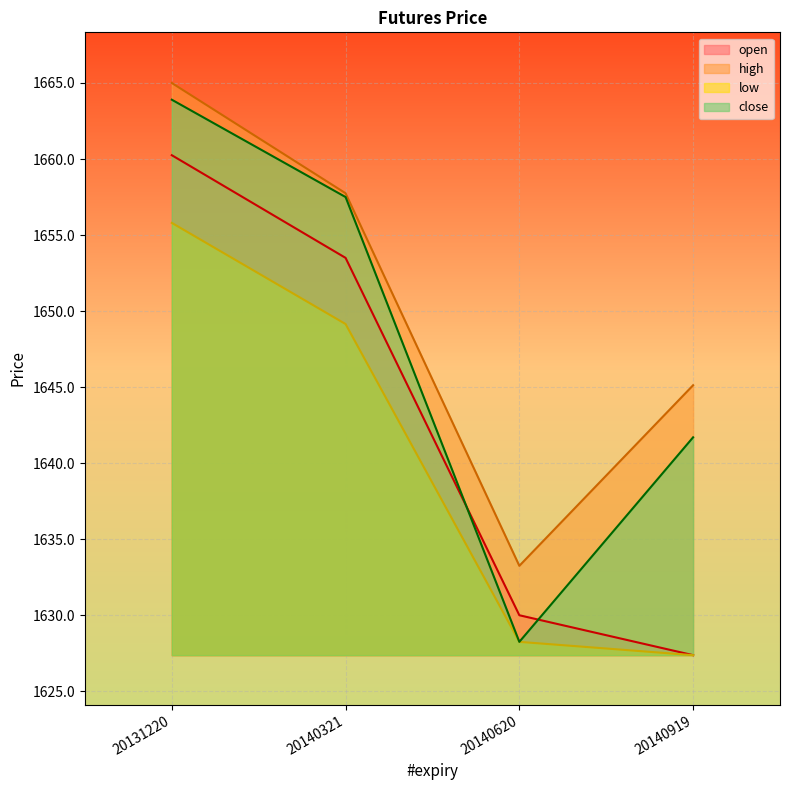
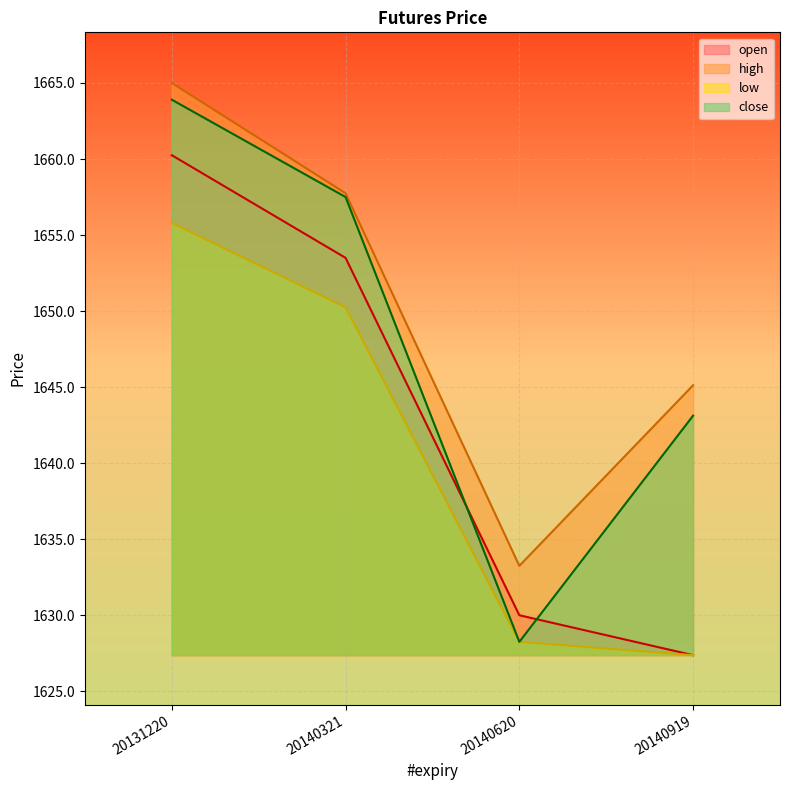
low, 20140321: 1649.2 -> 1650.3
close, 20140919: 1641.7 -> 1643.1
